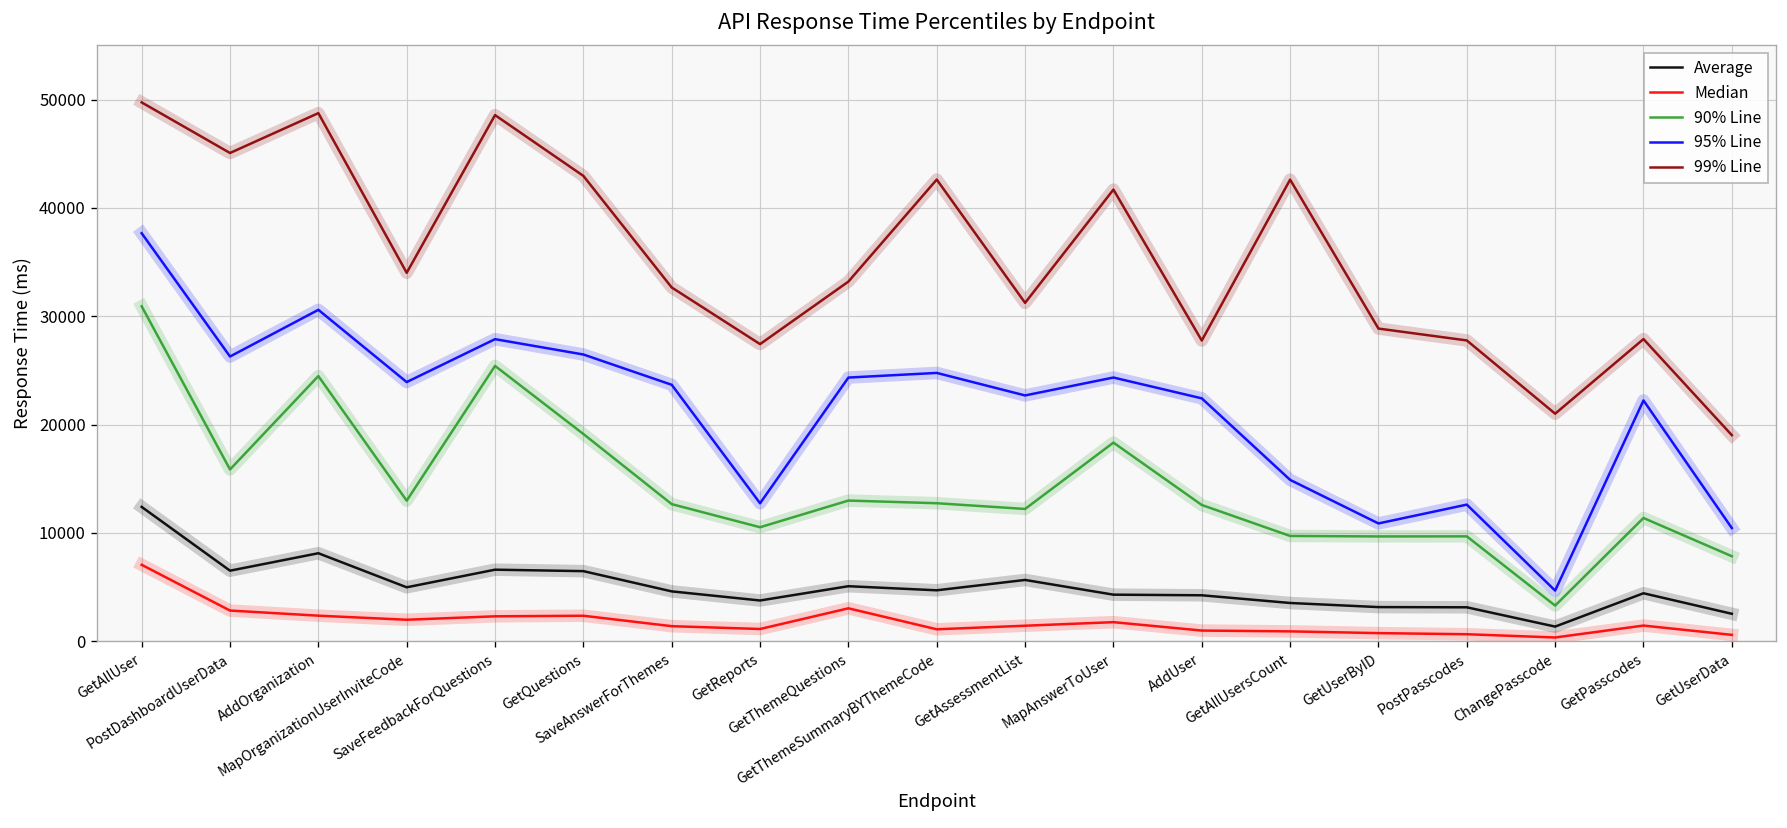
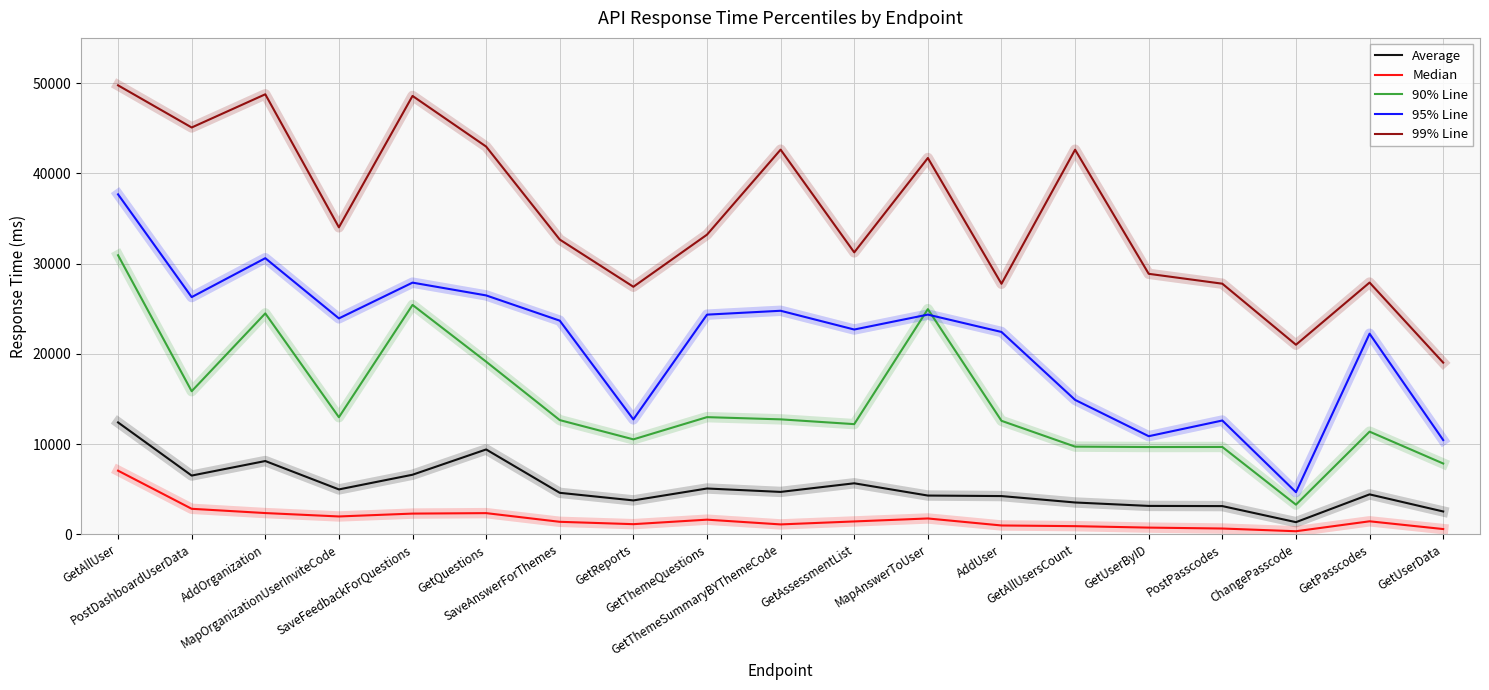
Average, GetQuestions: 6000 -> 9000
Median, GetThemeQuestions: 3000 -> 2000
90% Line, MapAnswerToUser: 18000 -> 25000
